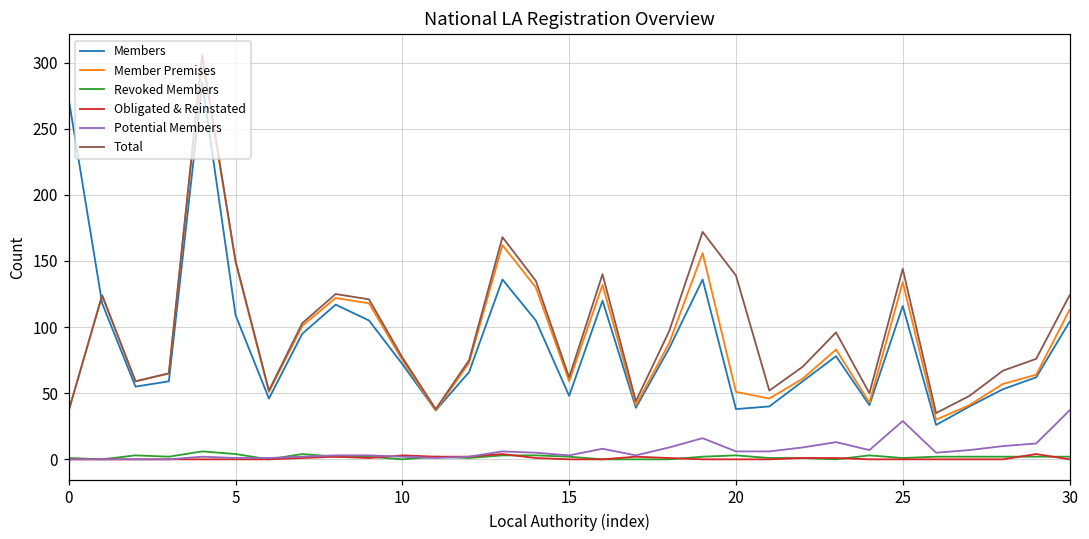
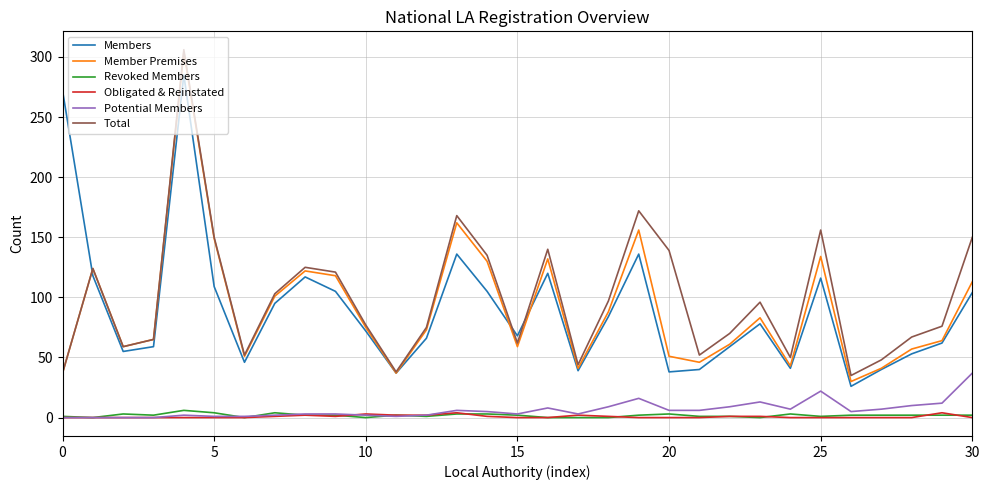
Members, 15: 48 -> 68
Potential Members, 25: 29 -> 22
Total, 25: 144 -> 156
Total, 30: 124 -> 150
